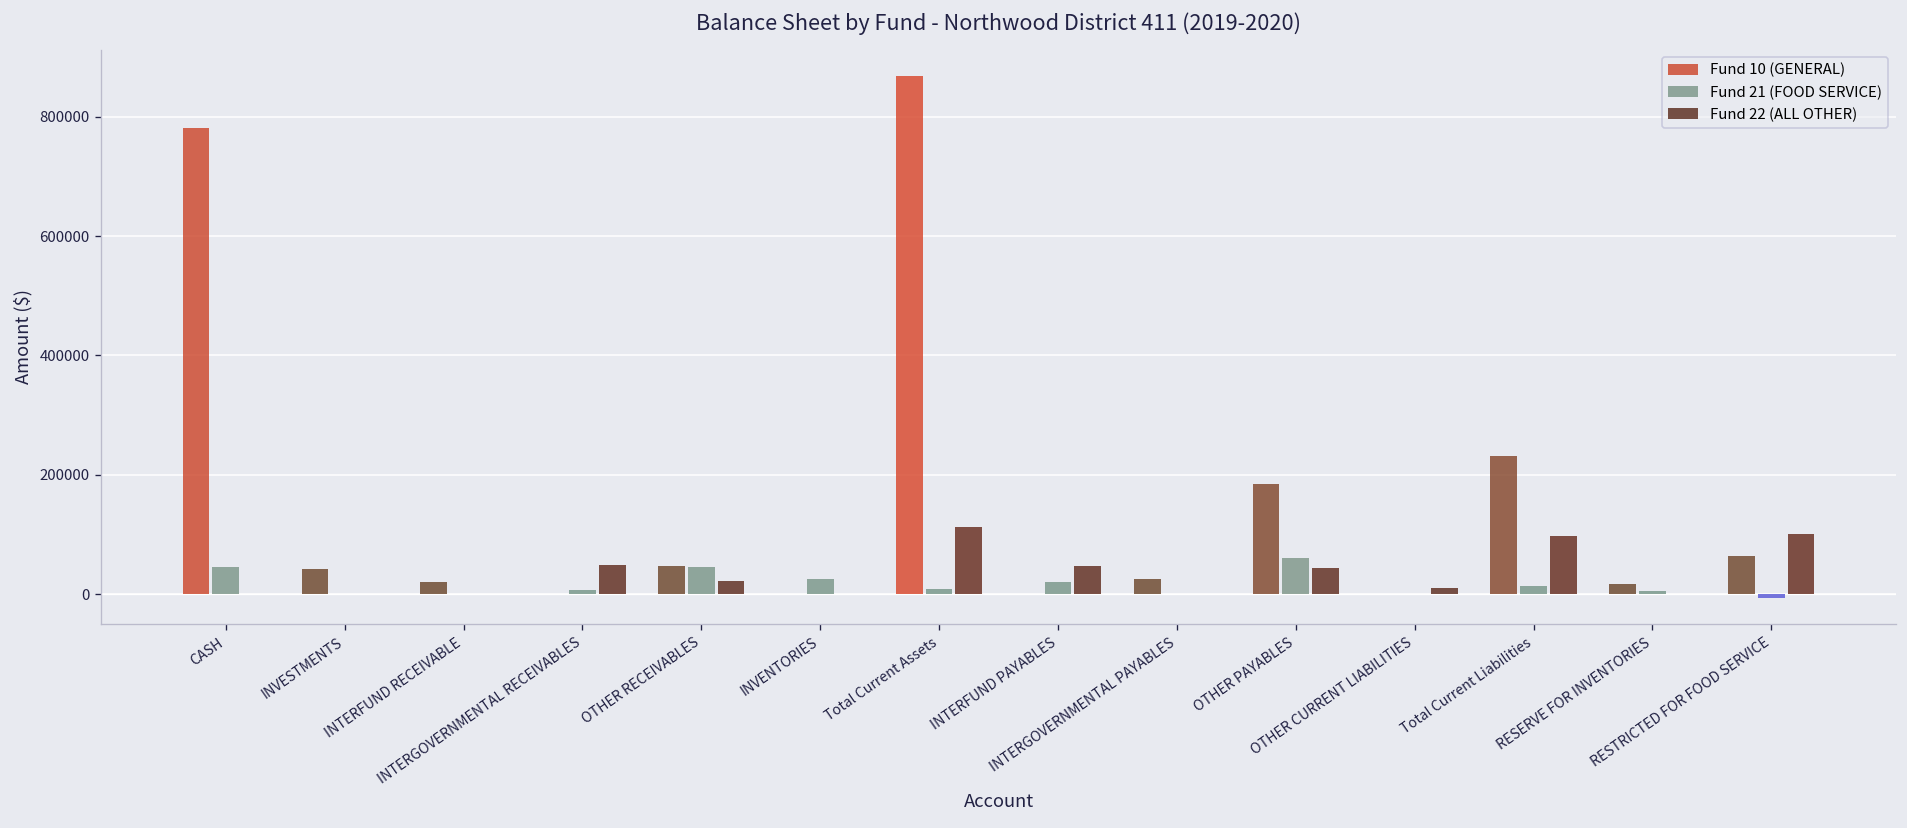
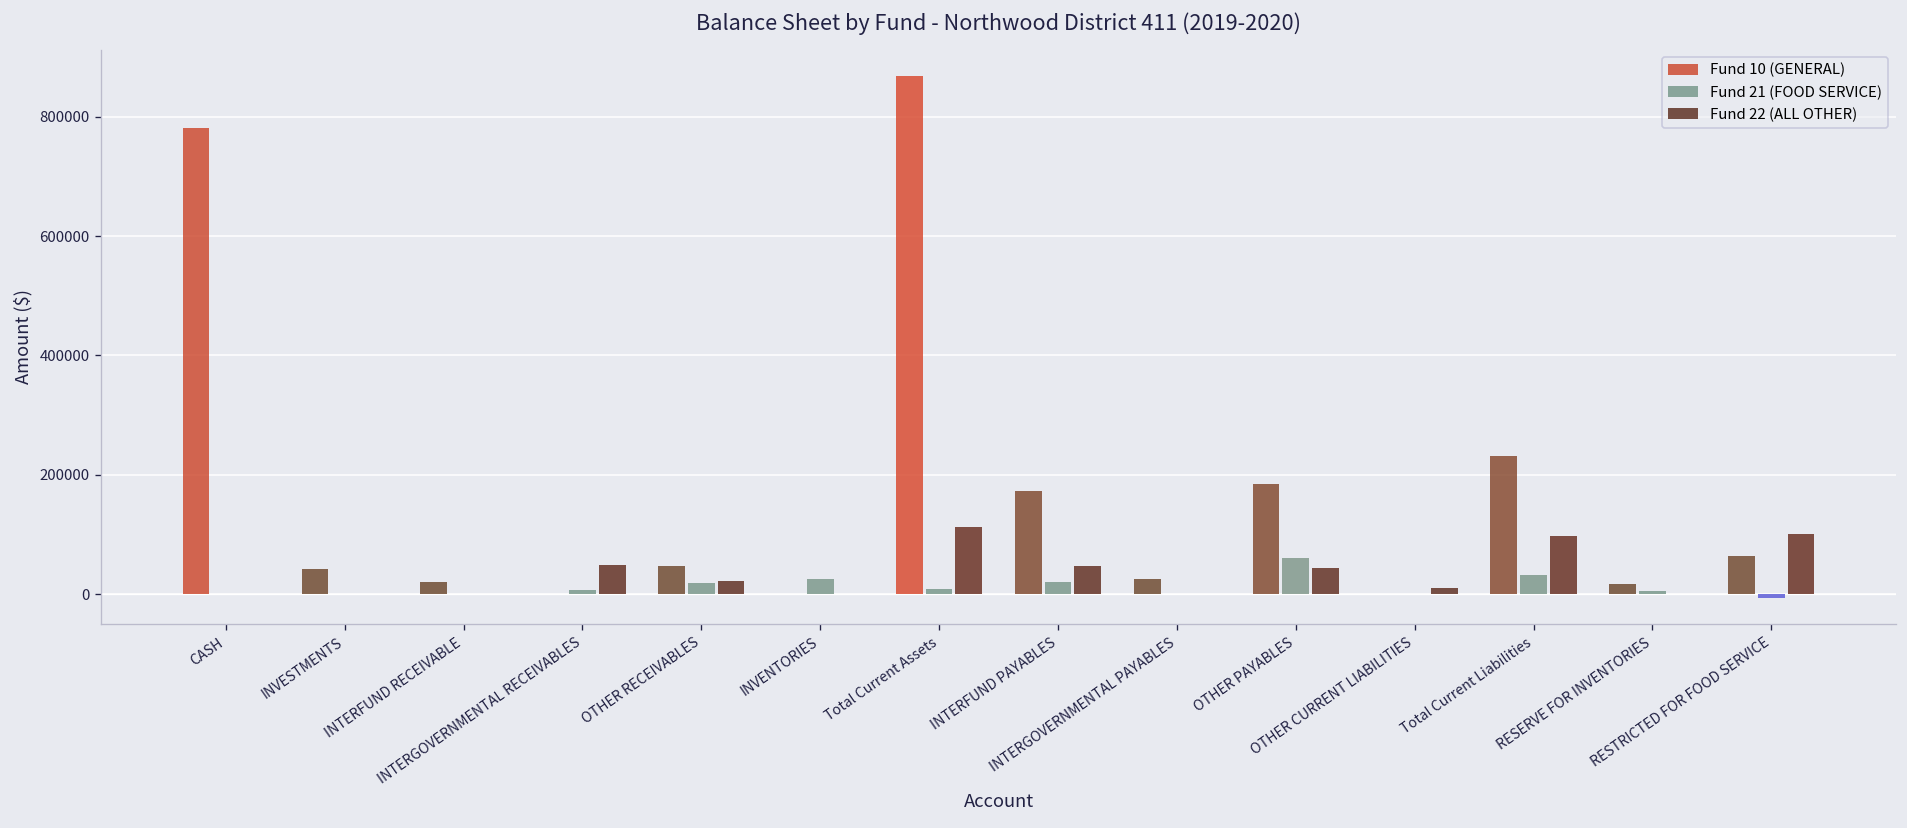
Fund 21 (FOOD SERVICE), CASH: 50000 -> 0
Fund 21 (FOOD SERVICE), OTHER RECEIVABLES: 50000 -> 20000
Fund 10 (GENERAL), INTERFUND PAYABLES: 0 -> 170000
Fund 21 (FOOD SERVICE), Total Current Liabilities: 10000 -> 30000
